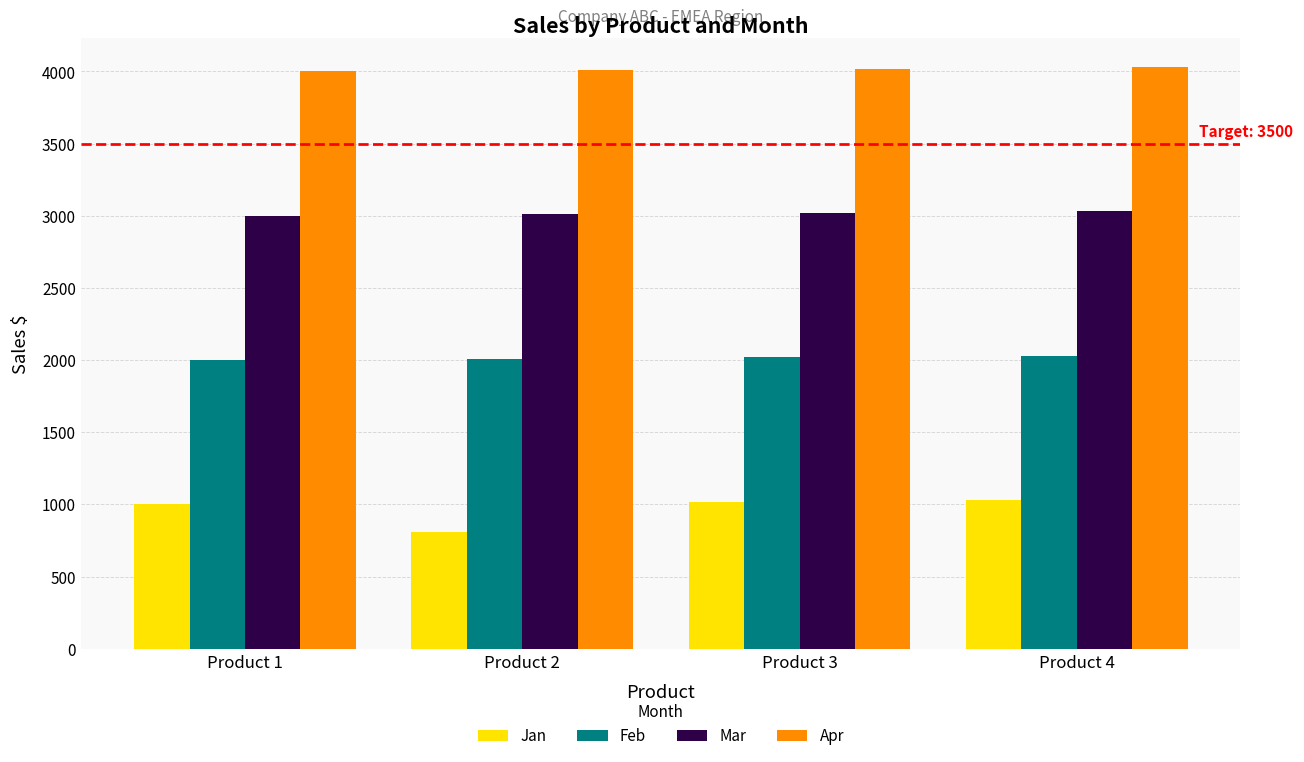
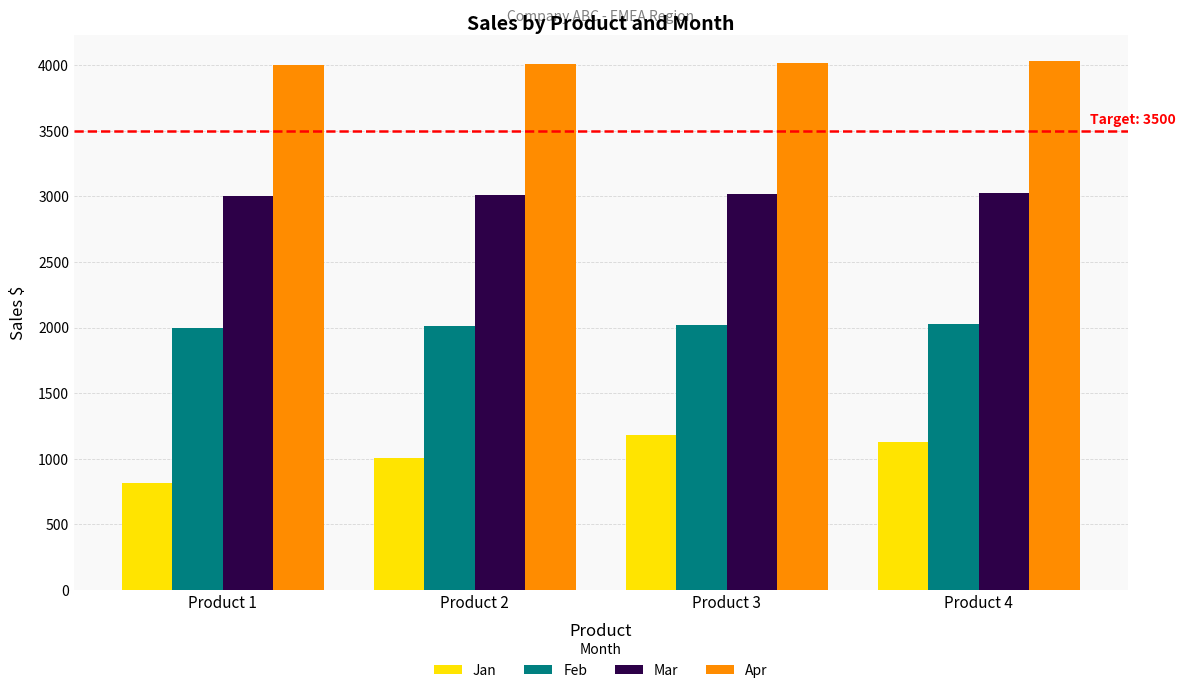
Jan, Product 1: 1000 -> 820
Jan, Product 2: 810 -> 1010
Jan, Product 3: 1020 -> 1180
Jan, Product 4: 1030 -> 1130
